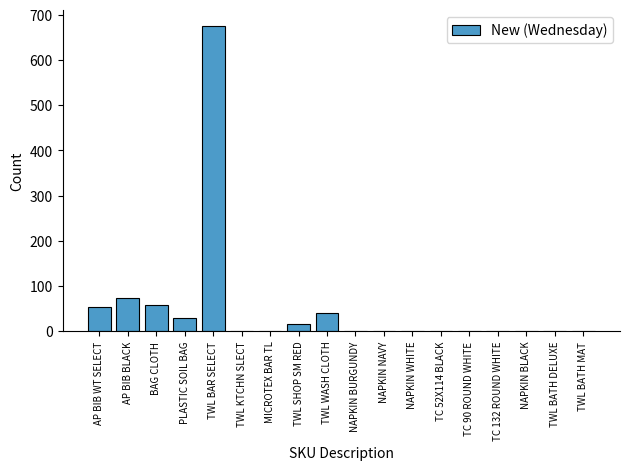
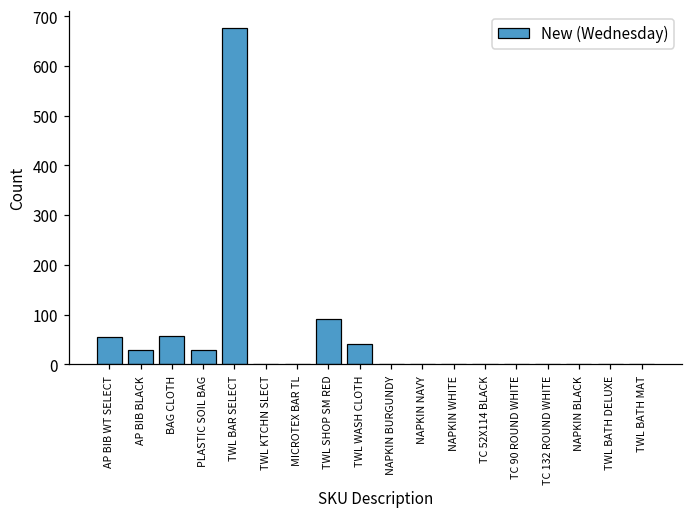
AP BIB BLACK: 70 -> 30
TWL SHOP SM RED: 20 -> 90
